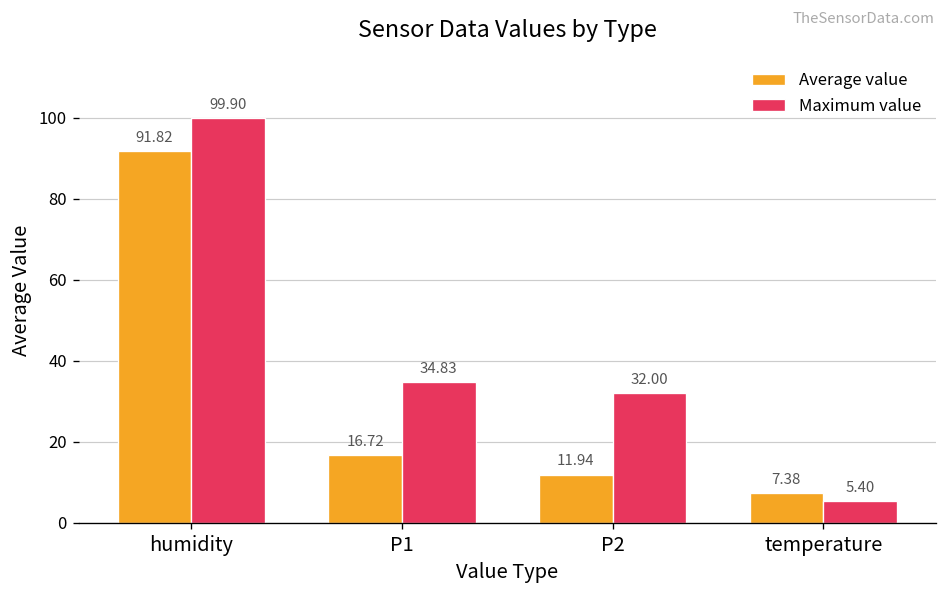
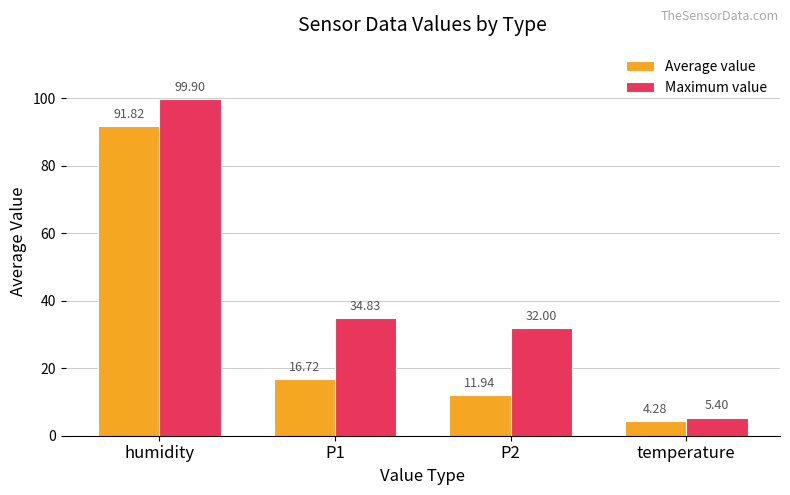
Average value, temperature: 7.38 -> 4.28
